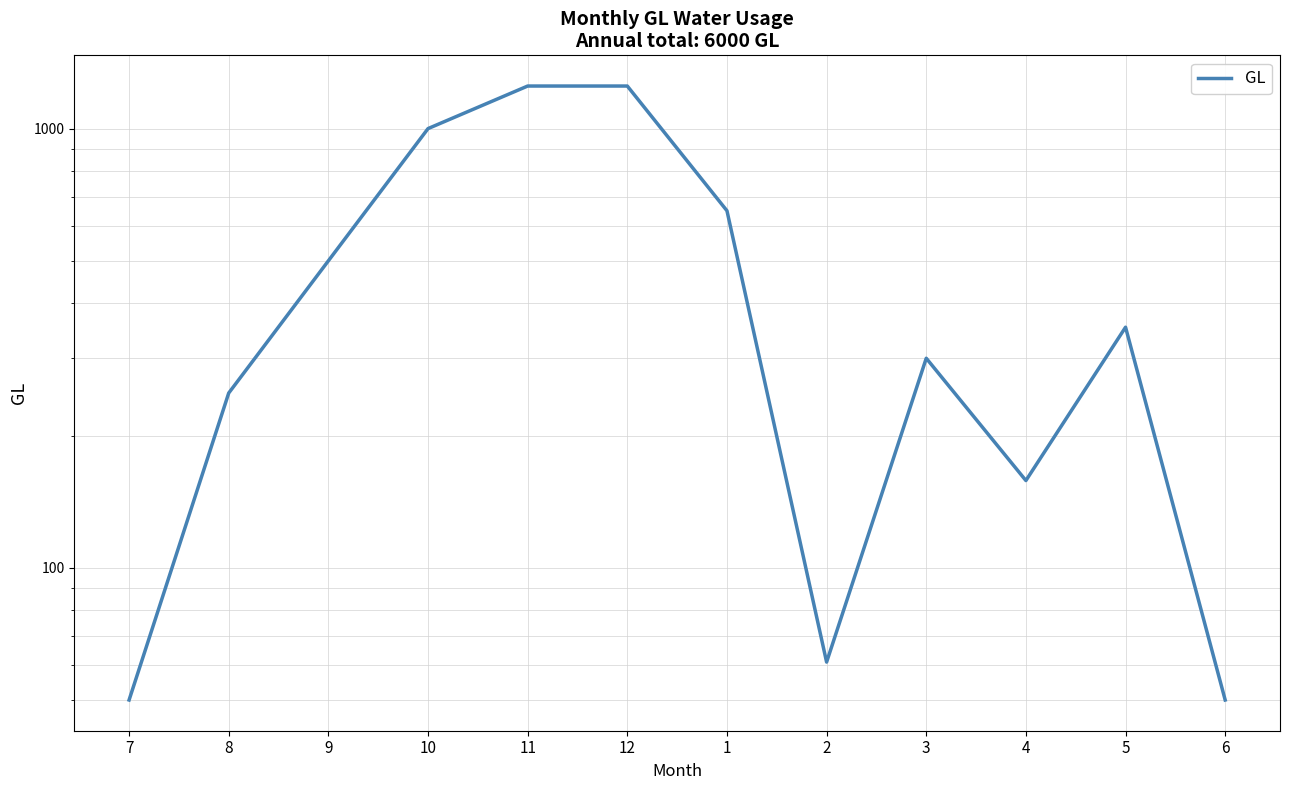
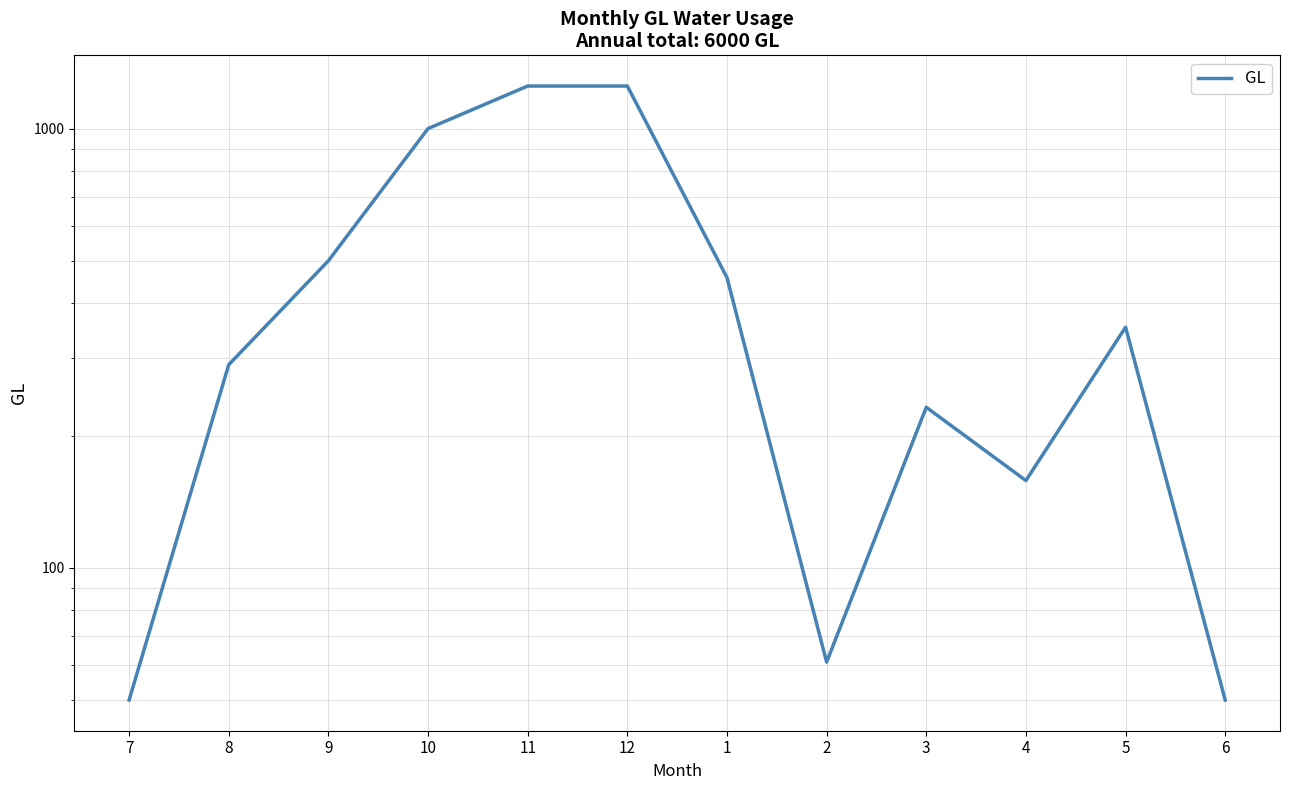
8: 250 -> 290
1: 650 -> 460
3: 300 -> 230
